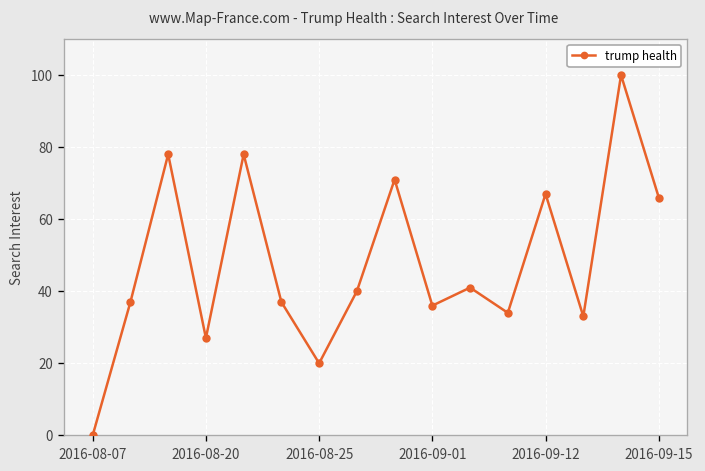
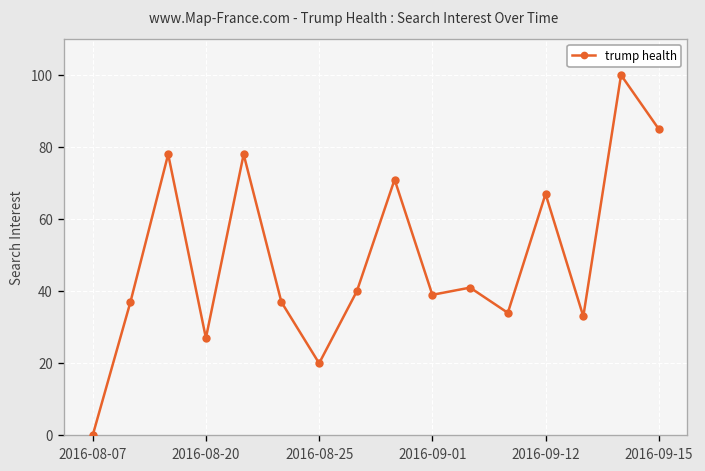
2016-09-01: 36 -> 39
2016-09-15: 66 -> 85
